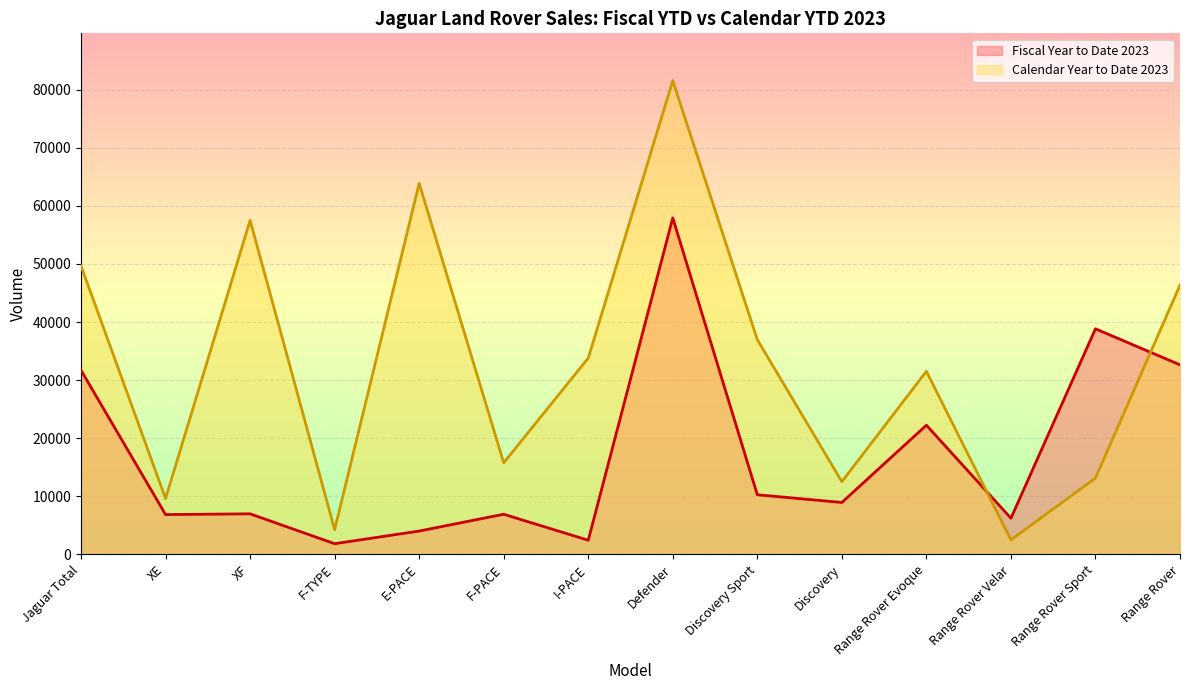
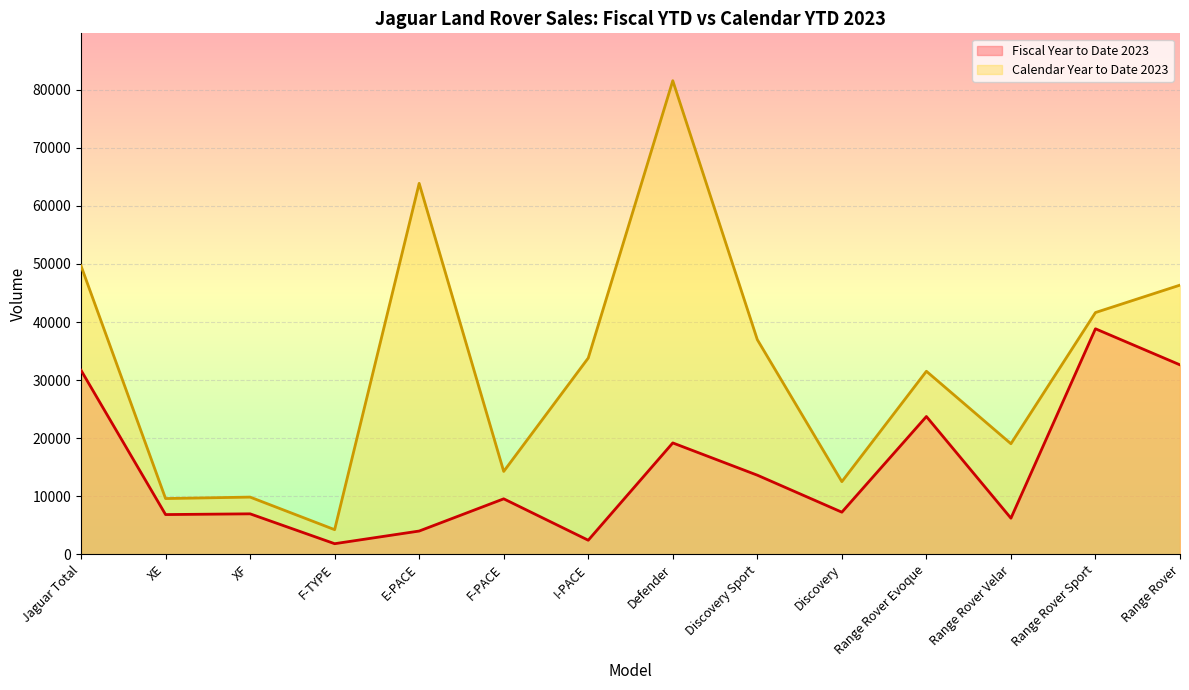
Calendar Year to Date 2023, XF: 58000 -> 10000
Fiscal Year to Date 2023, F-PACE: 7000 -> 10000
Calendar Year to Date 2023, F-PACE: 16000 -> 14000
Fiscal Year to Date 2023, Defender: 58000 -> 19000
Fiscal Year to Date 2023, Discovery Sport: 10000 -> 14000
Fiscal Year to Date 2023, Discovery: 9000 -> 7000
Fiscal Year to Date 2023, Range Rover Evoque: 22000 -> 24000
Calendar Year to Date 2023, Range Rover Velar: 2000 -> 19000
Calendar Year to Date 2023, Range Rover Sport: 13000 -> 42000
